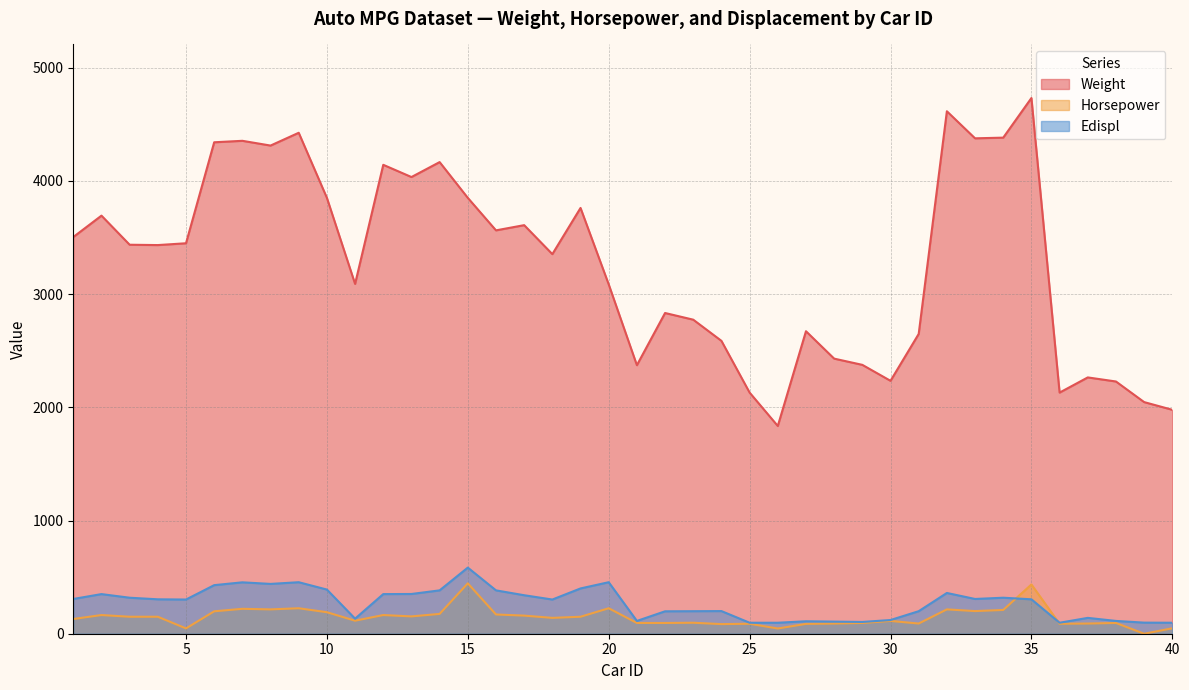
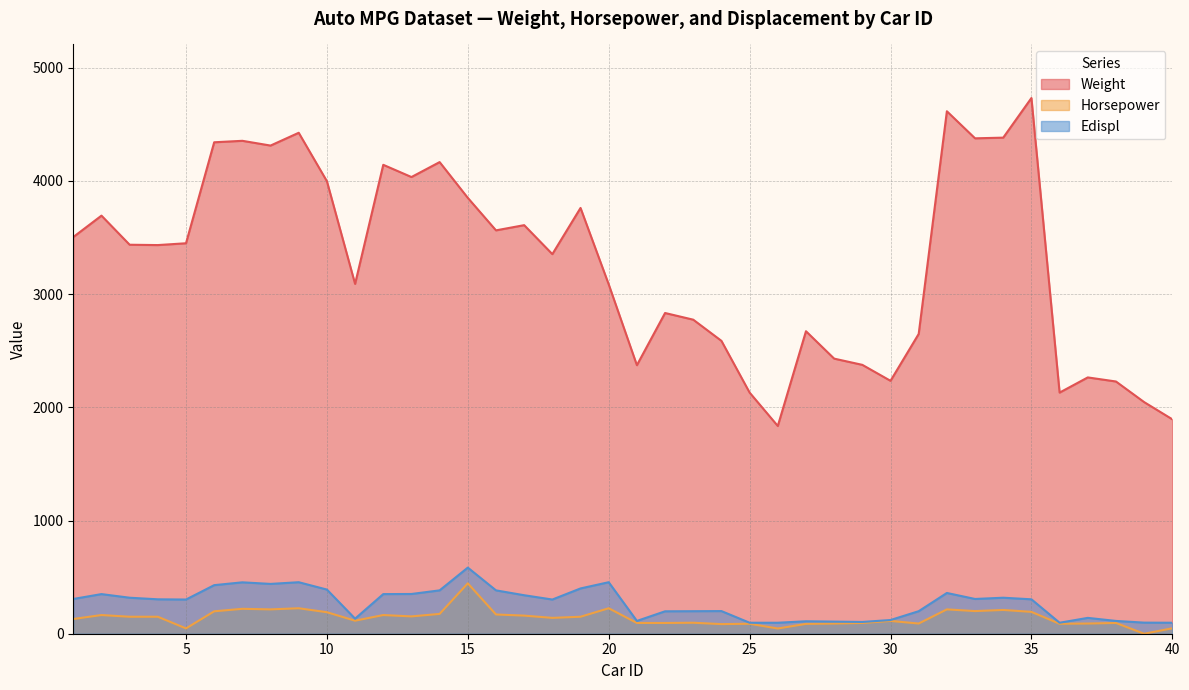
Weight, 10: 3850 -> 4000
Horsepower, 35: 440 -> 190
Weight, 40: 1980 -> 1890
